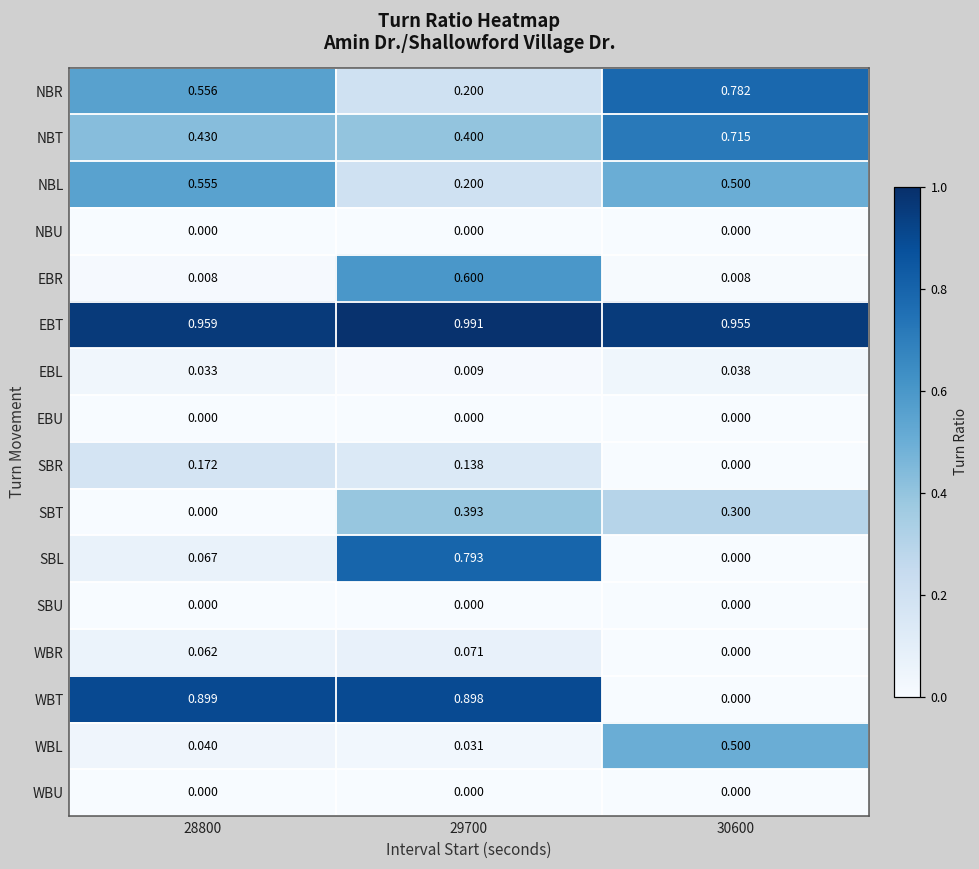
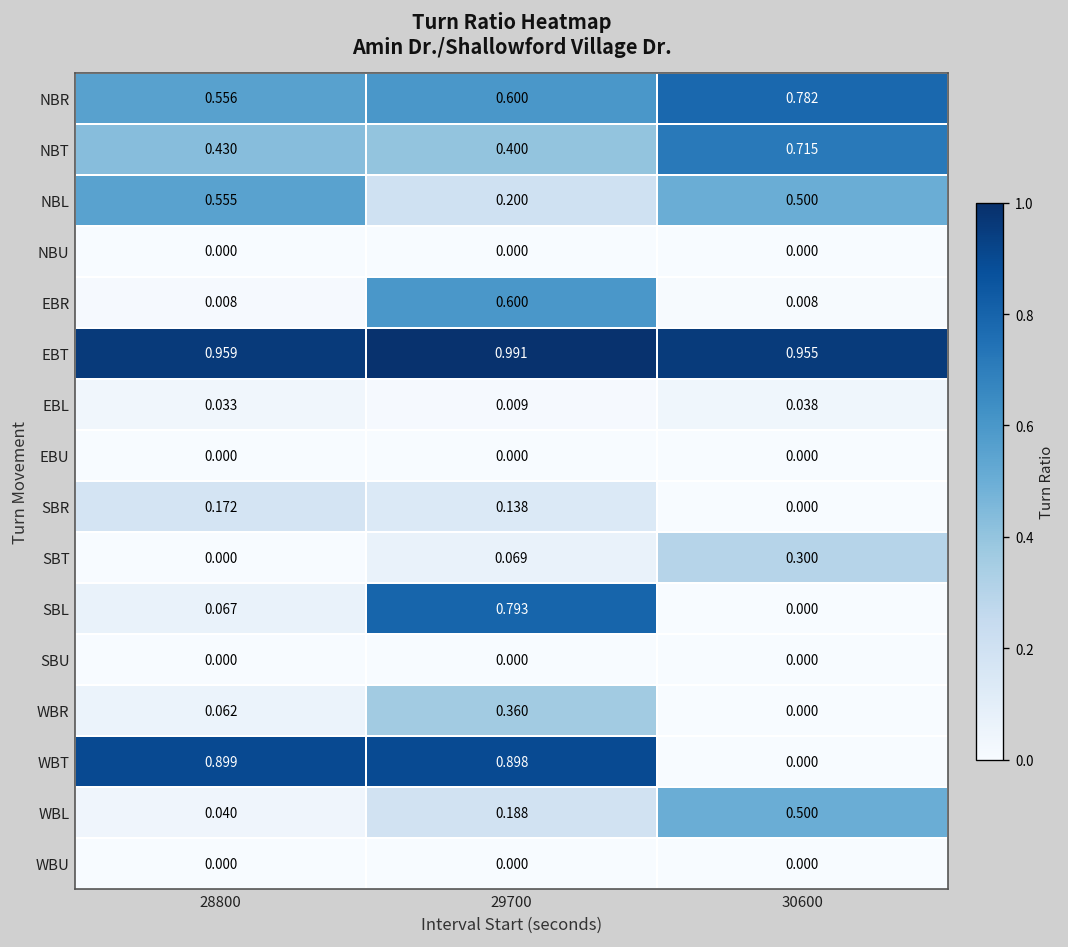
NBR, 29700: 0.200 -> 0.600
SBT, 29700: 0.393 -> 0.069
WBR, 29700: 0.071 -> 0.360
WBL, 29700: 0.031 -> 0.188
